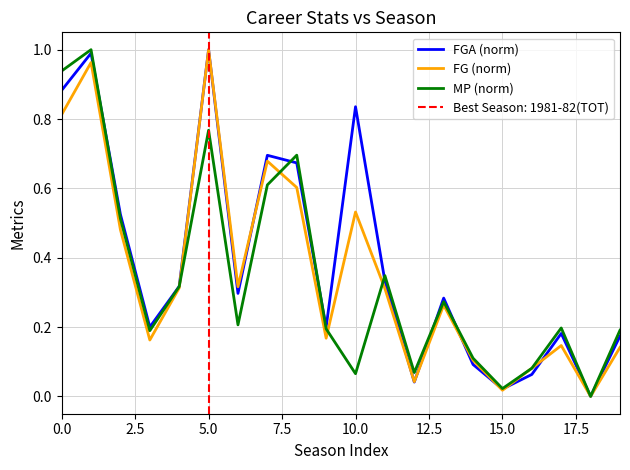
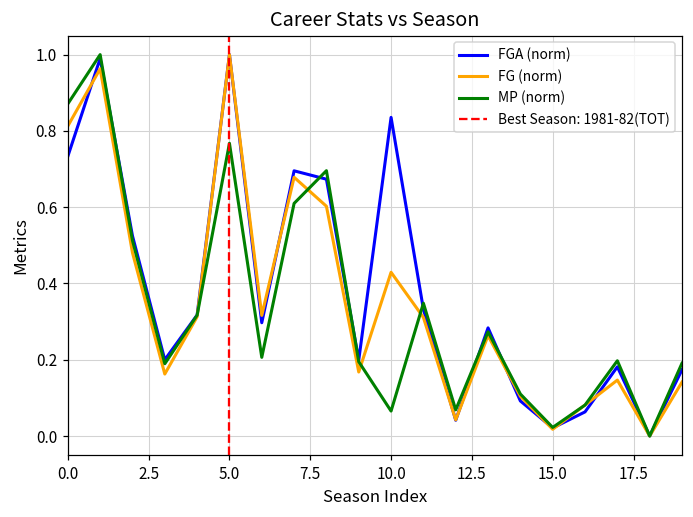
FGA (norm), 0.0: 0.88 -> 0.73
MP (norm), 0.0: 0.94 -> 0.87
FG (norm), 10.0: 0.53 -> 0.43
